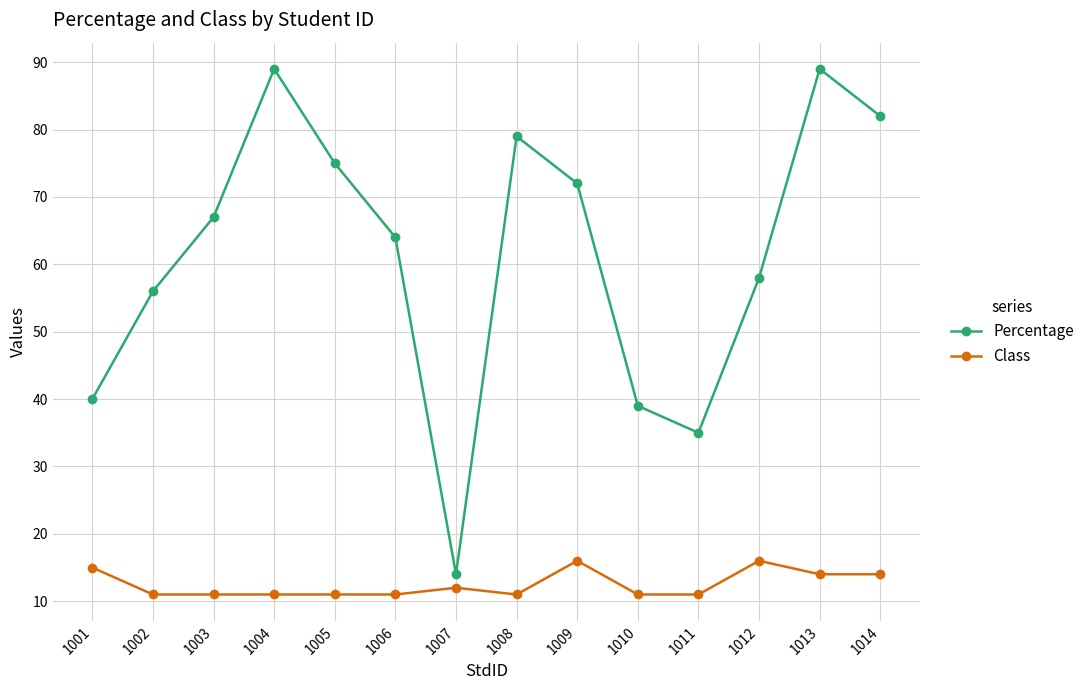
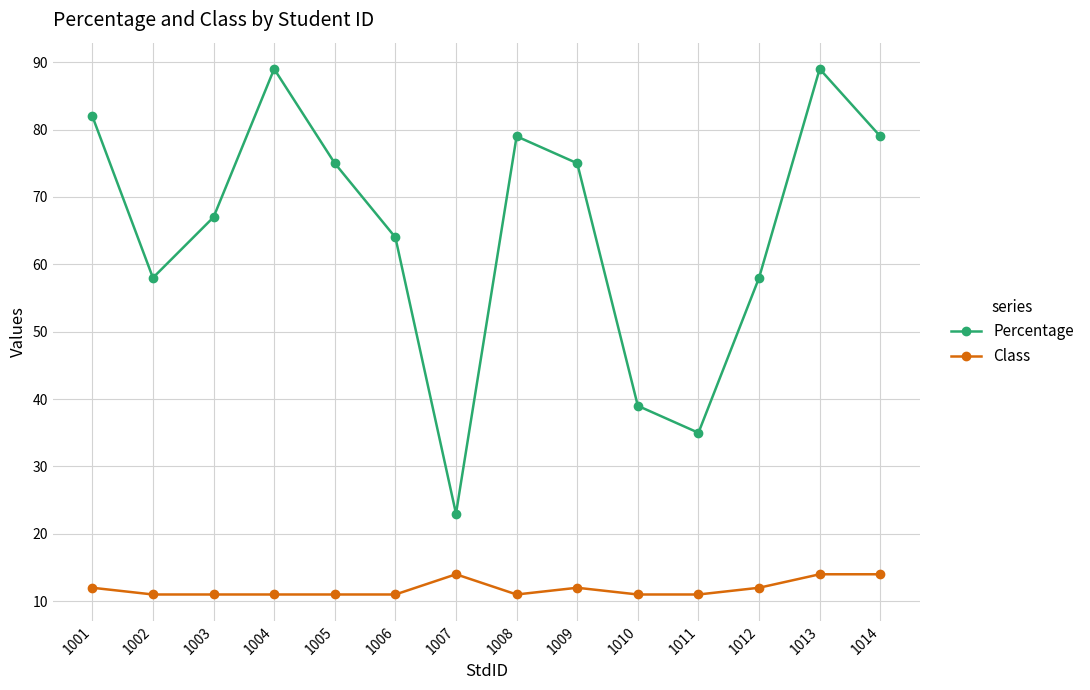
Percentage, 1001: 40 -> 82
Class, 1001: 15 -> 12
Percentage, 1002: 56 -> 58
Percentage, 1007: 14 -> 23
Class, 1007: 12 -> 14
Percentage, 1009: 72 -> 75
Class, 1009: 16 -> 12
Class, 1012: 16 -> 12
Percentage, 1014: 82 -> 79
